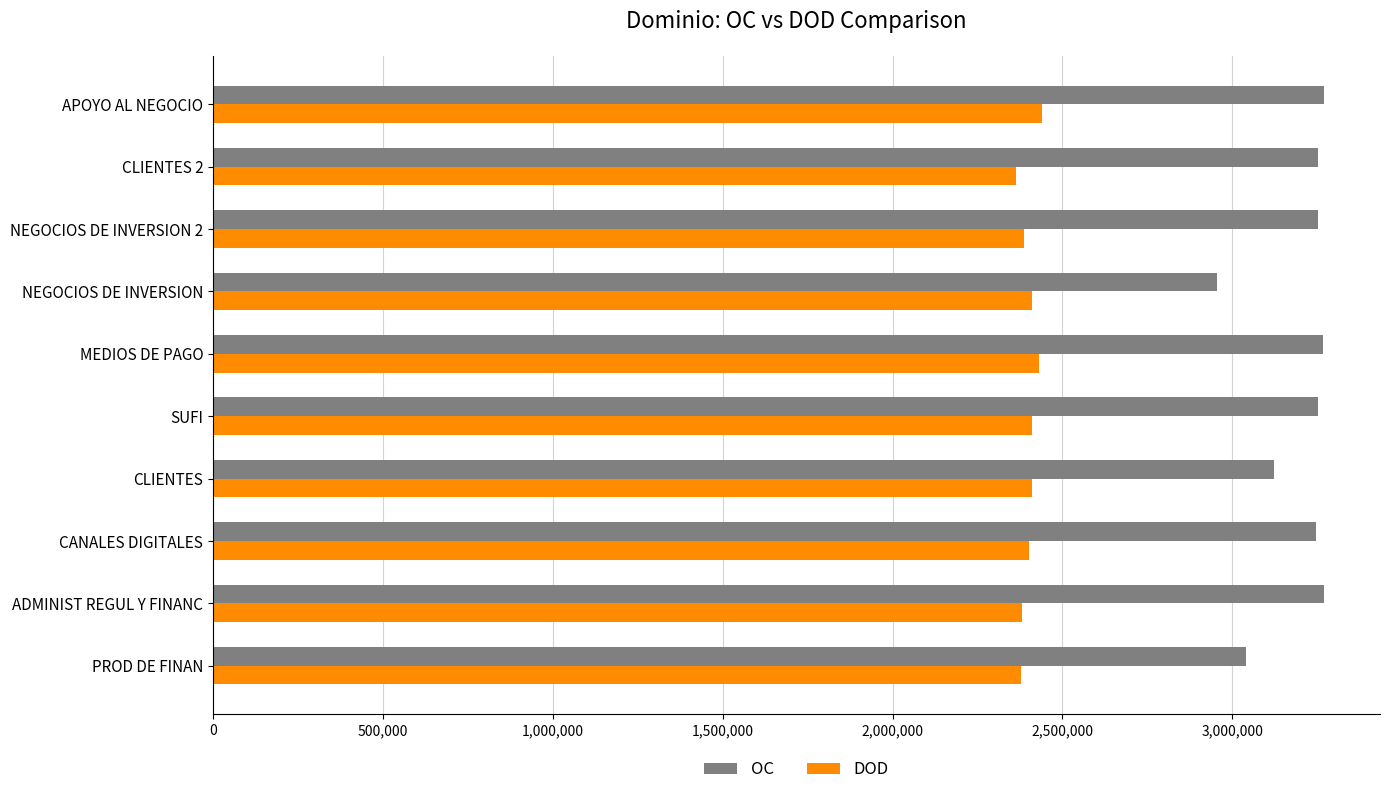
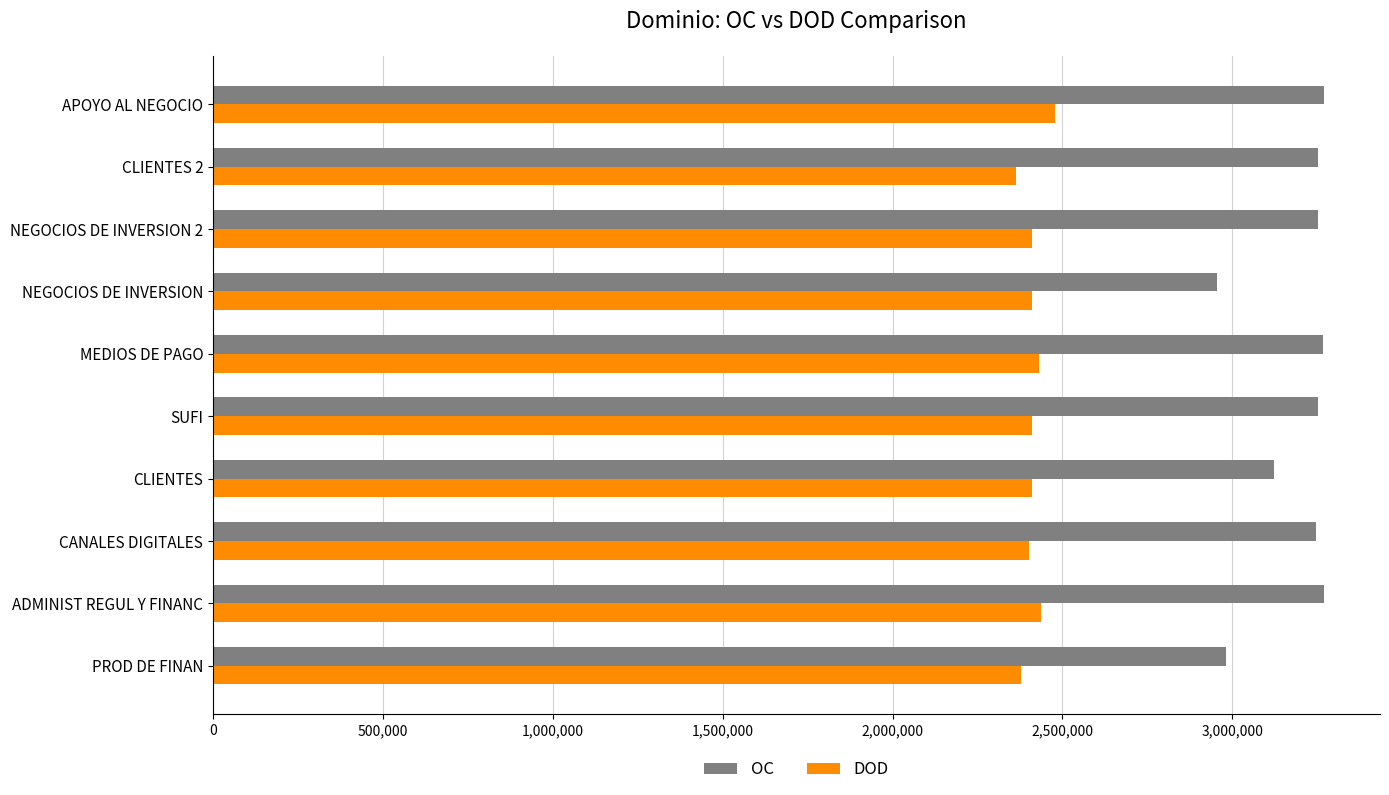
DOD, APOYO AL NEGOCIO: 2,440,000 -> 2,480,000
DOD, NEGOCIOS DE INVERSION 2: 2,390,000 -> 2,410,000
DOD, ADMINIST REGUL Y FINANC: 2,380,000 -> 2,440,000
OC, PROD DE FINAN: 3,040,000 -> 2,980,000
